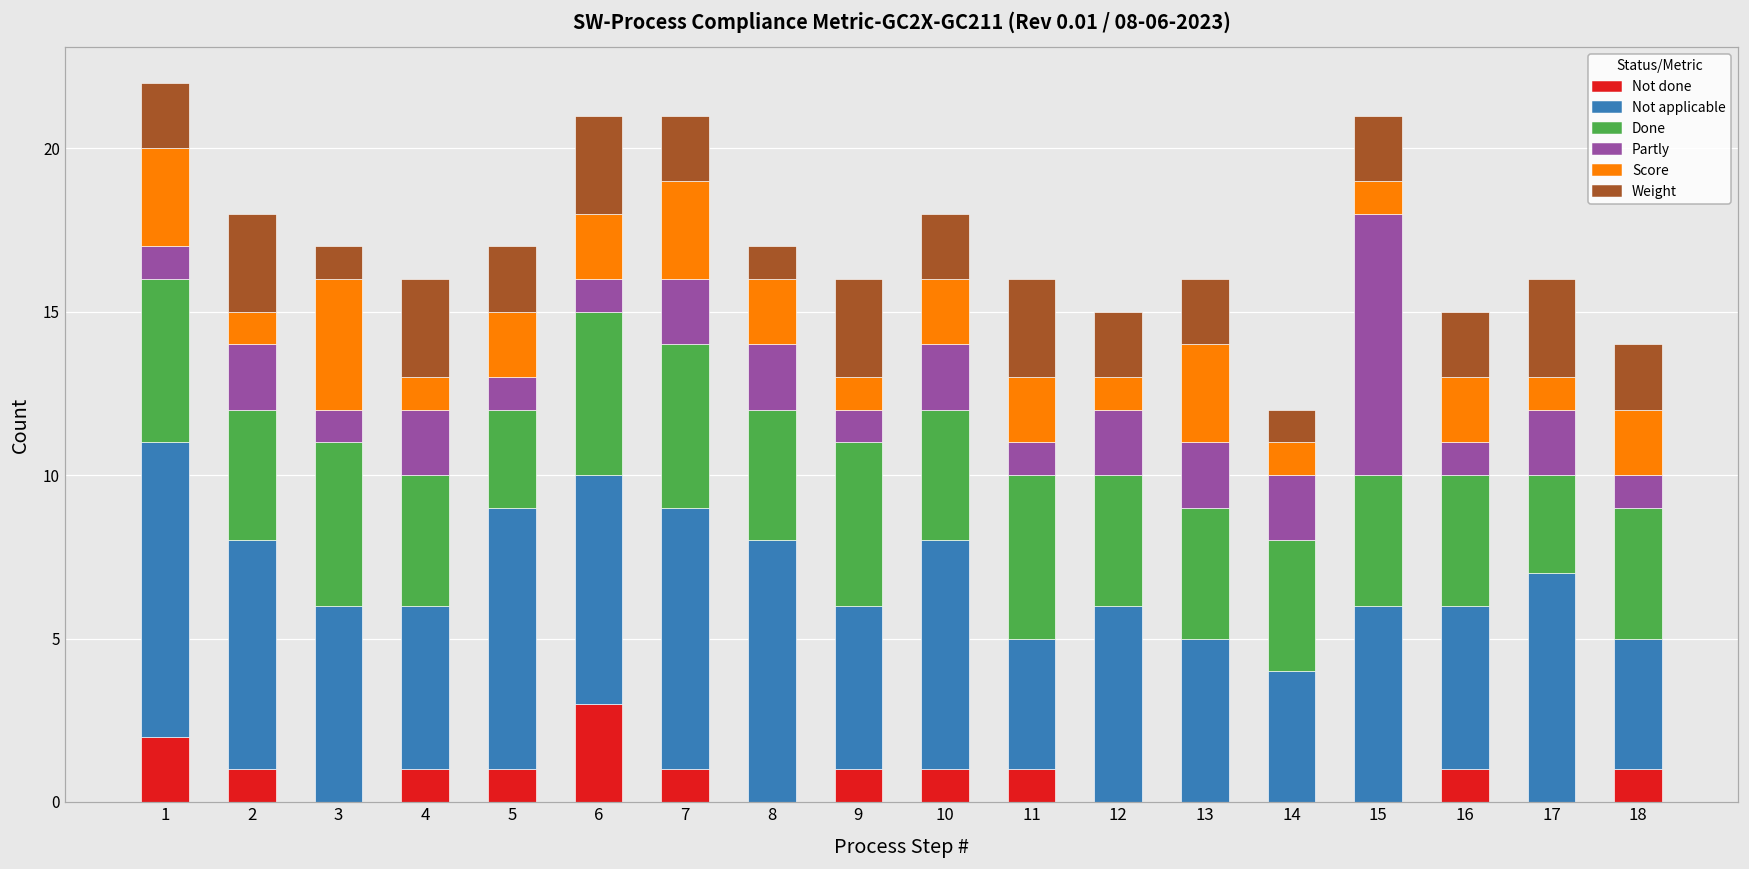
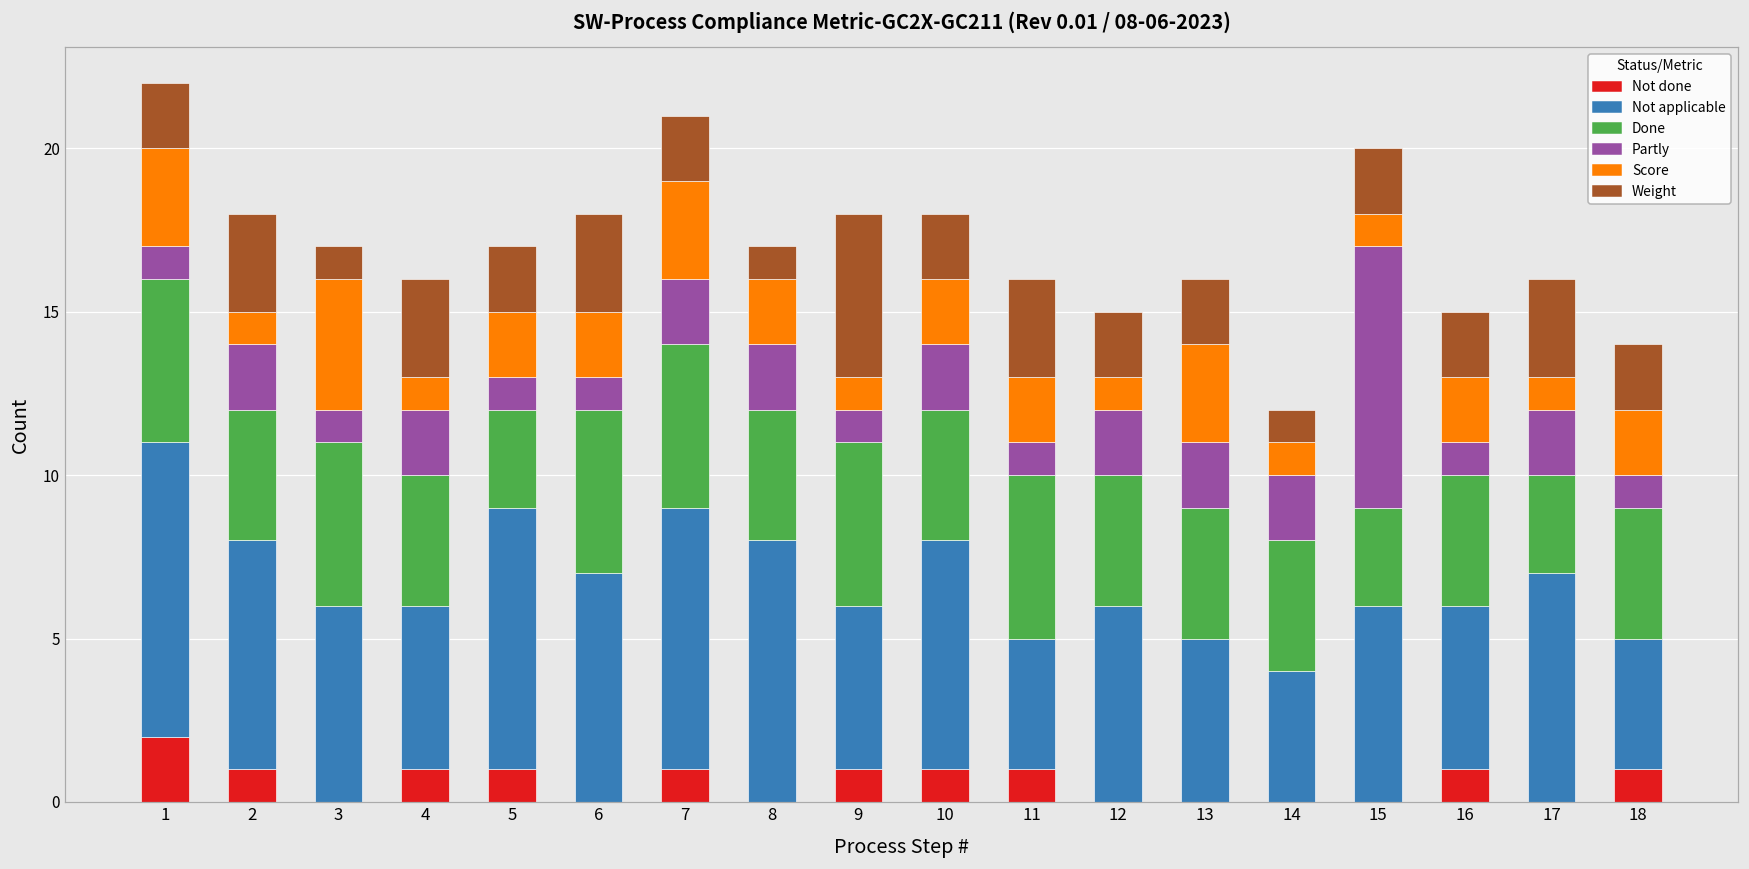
Not done, 6: 3 -> 0
Weight, 9: 3 -> 5
Done, 15: 4 -> 3
